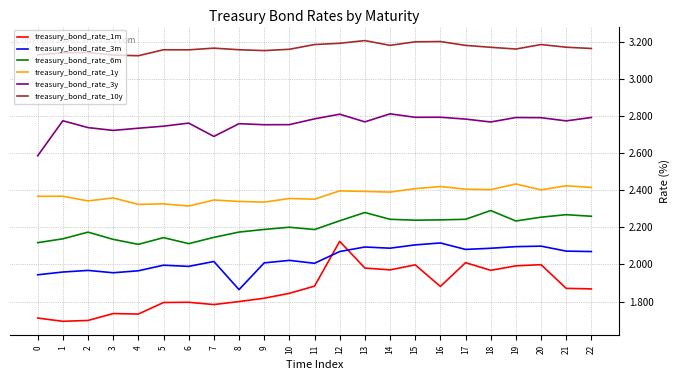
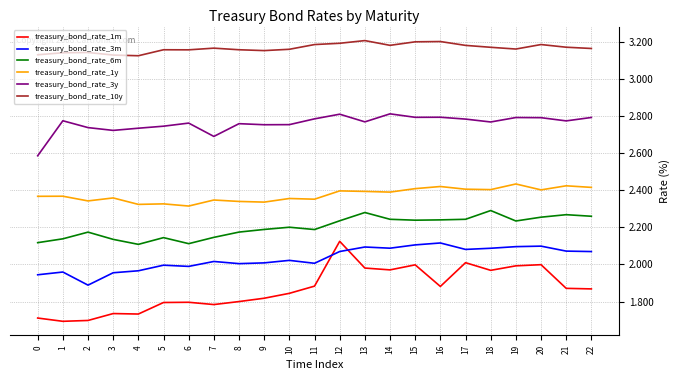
treasury_bond_rate_3m, 2: 1.97 -> 1.89
treasury_bond_rate_3m, 8: 1.86 -> 2.00
